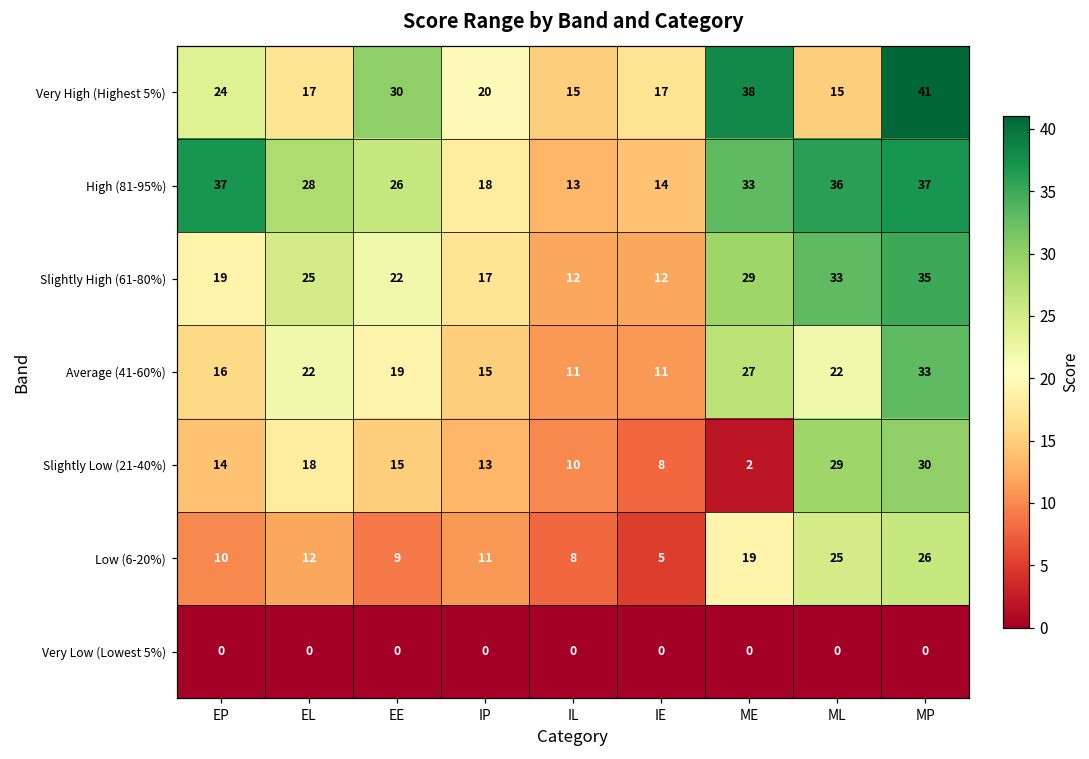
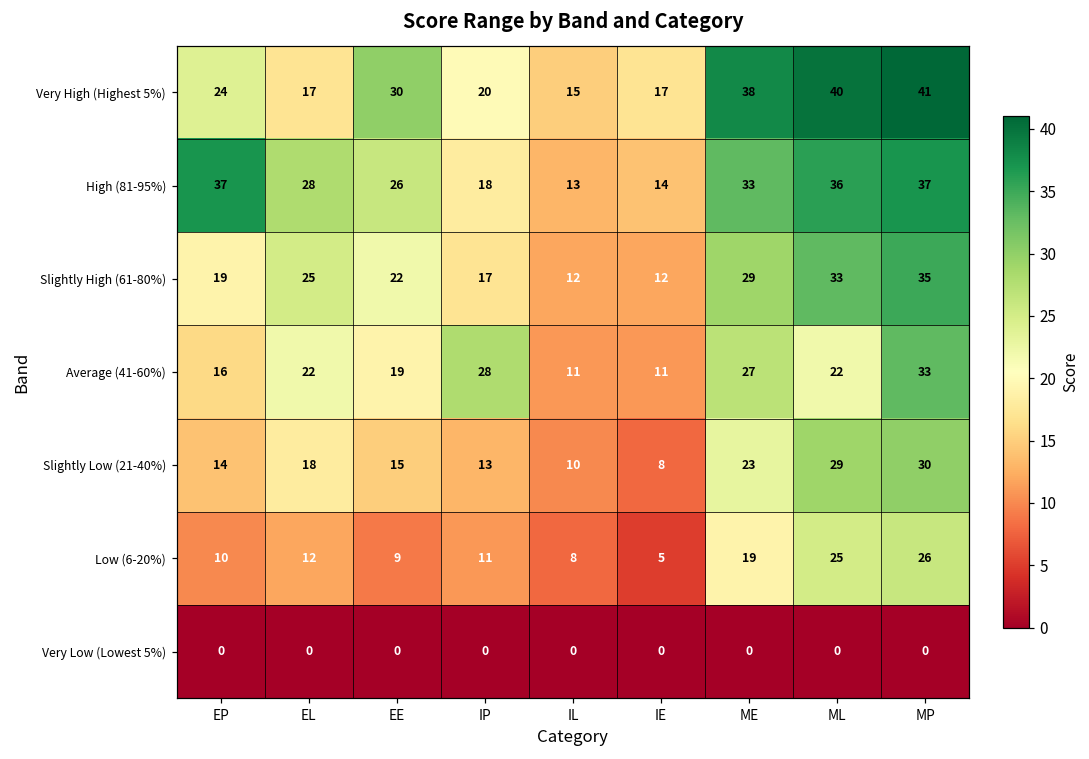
Very High (Highest 5%), ML: 15 -> 40
Average (41-60%), IP: 15 -> 28
Slightly Low (21-40%), ME: 2 -> 23
